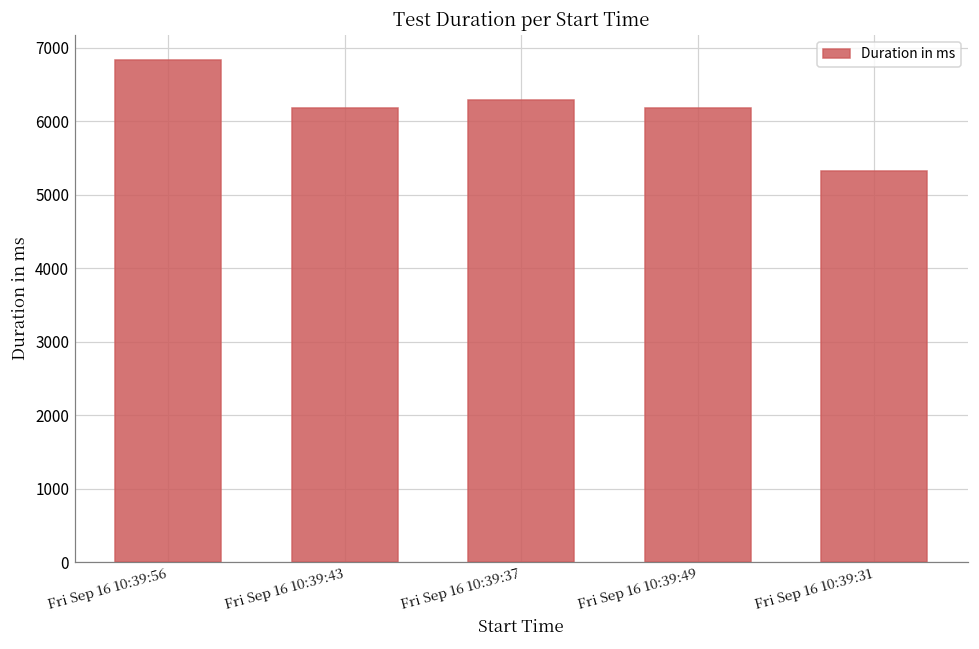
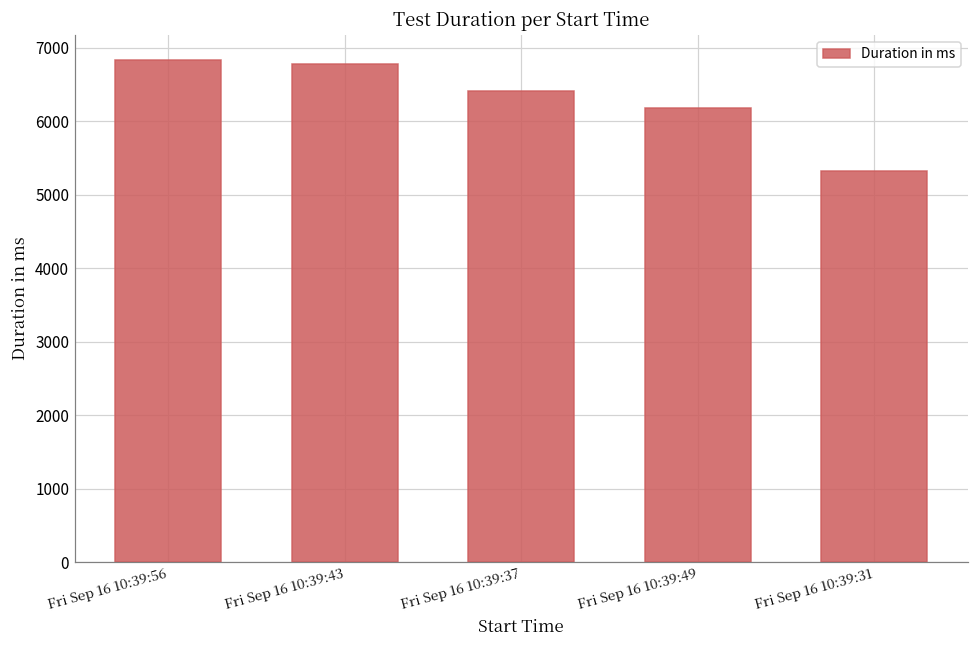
Fri Sep 16 10:39:43: 6200 -> 6800
Fri Sep 16 10:39:37: 6300 -> 6400
